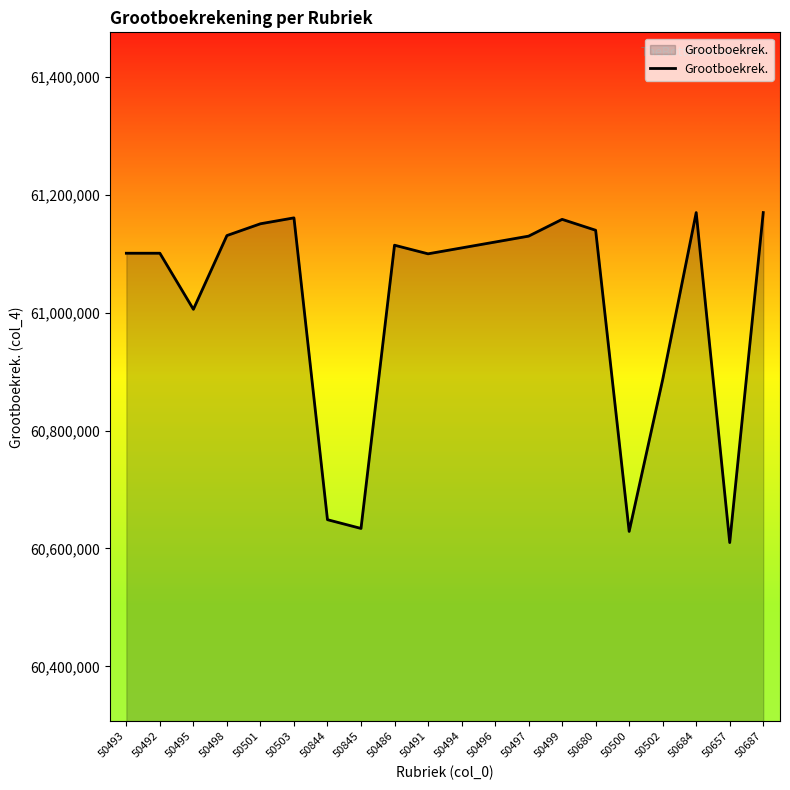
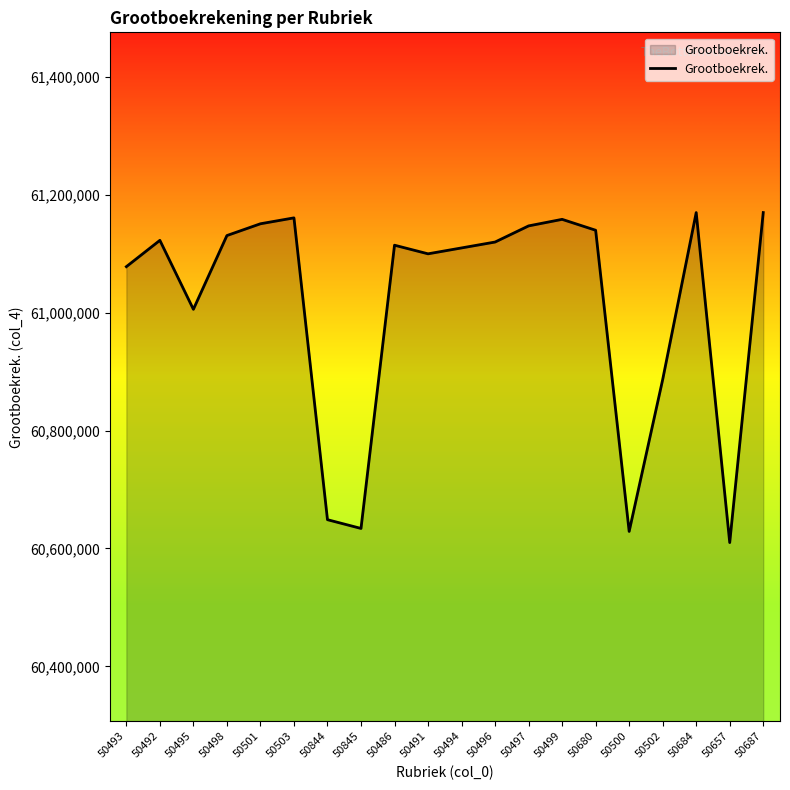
50493: 61,100,000 -> 61,080,000
50492: 61,100,000 -> 61,120,000
50497: 61,130,000 -> 61,150,000
